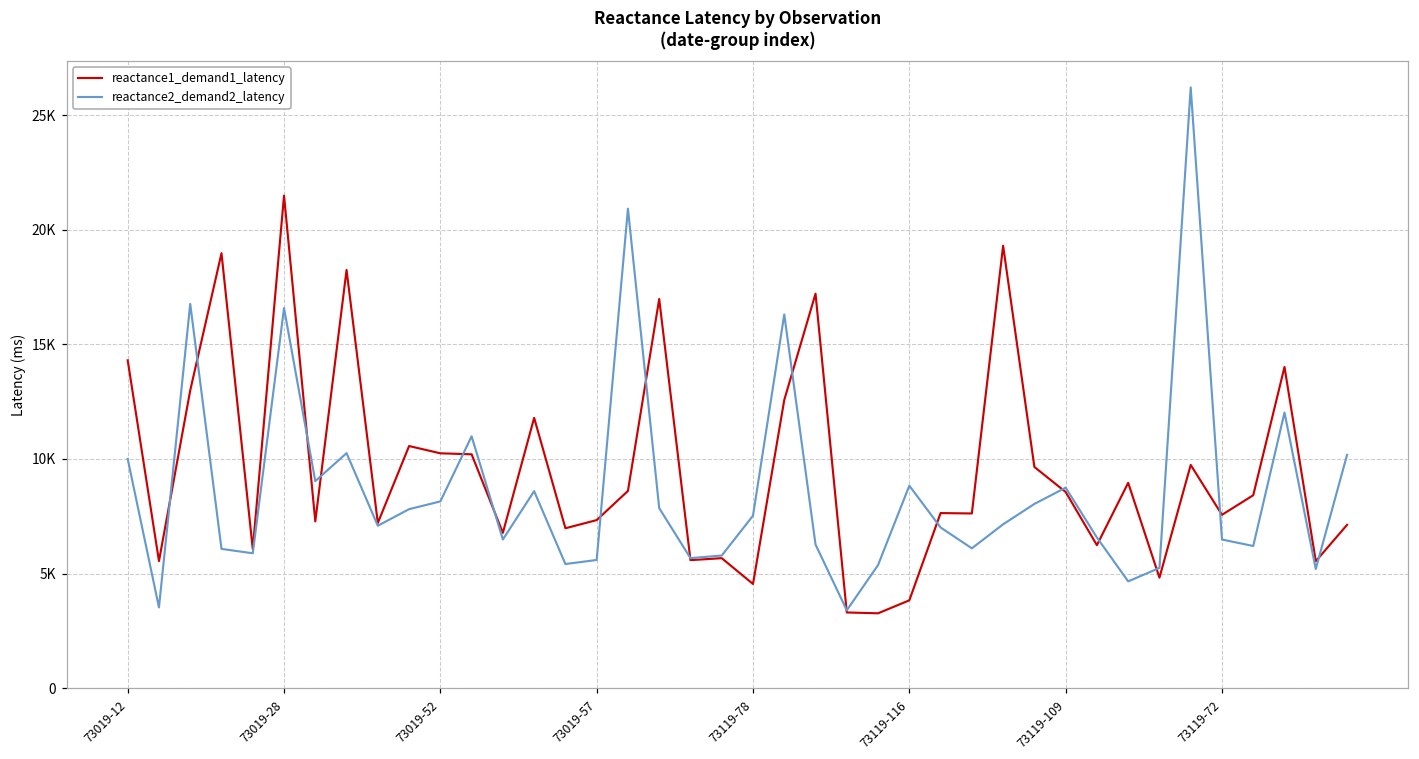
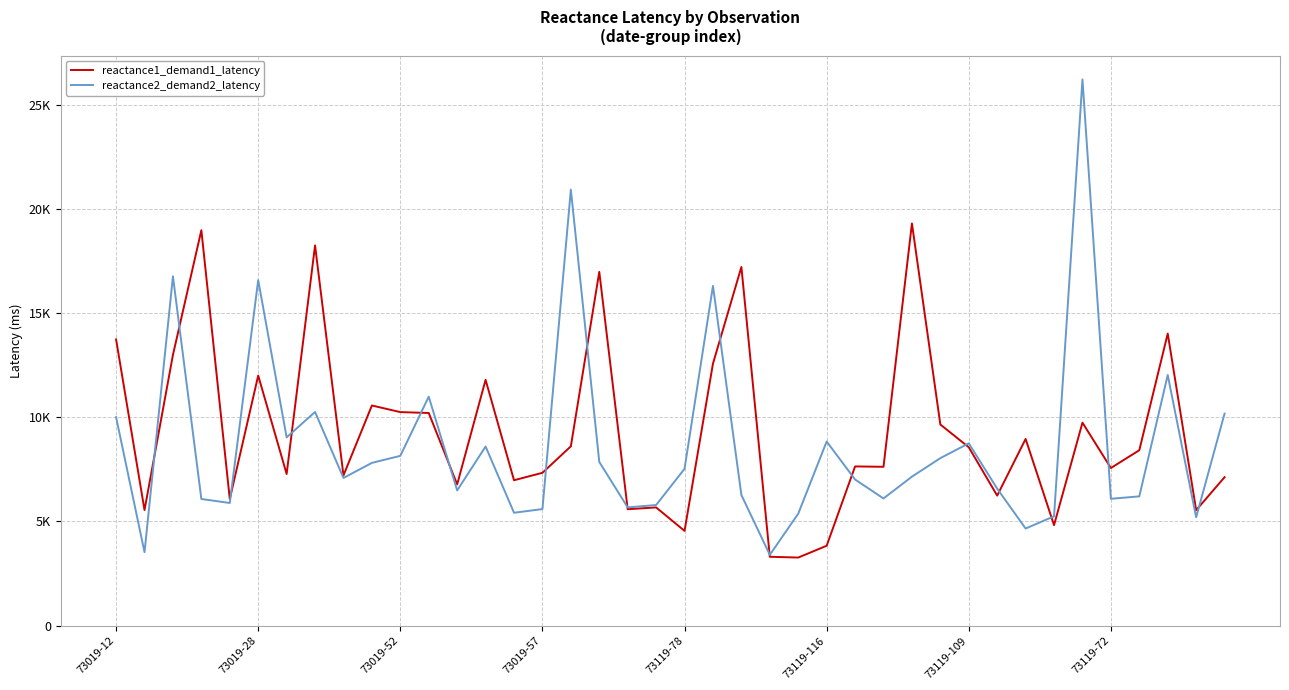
reactance1_demand1_latency, 73019-12: 14300 -> 13700
reactance1_demand1_latency, 73019-28: 21500 -> 12000
reactance2_demand2_latency, 73119-72: 6500 -> 6100
